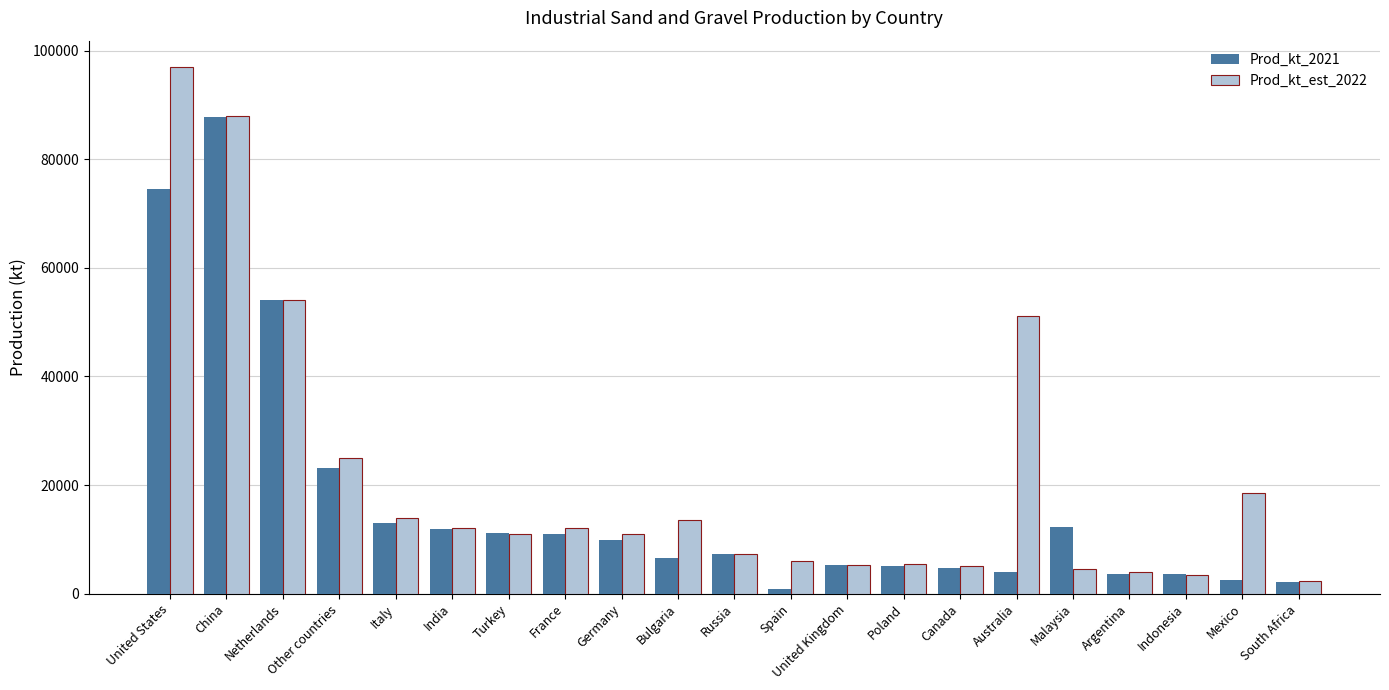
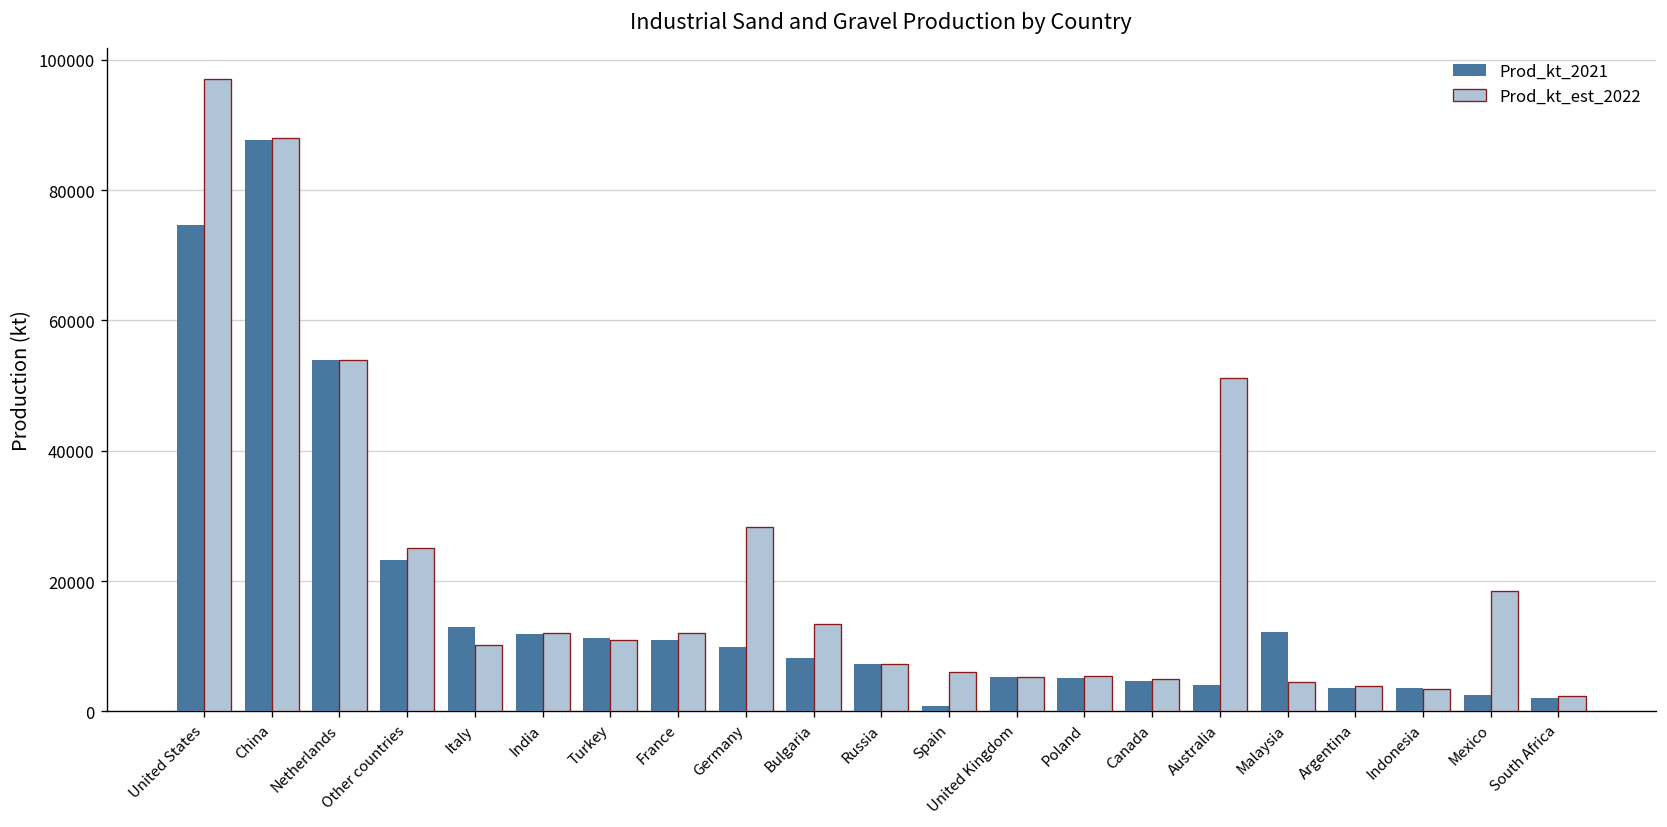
Prod_kt_est_2022, Italy: 14000 -> 10000
Prod_kt_est_2022, Germany: 11000 -> 28000
Prod_kt_2021, Bulgaria: 7000 -> 8000
